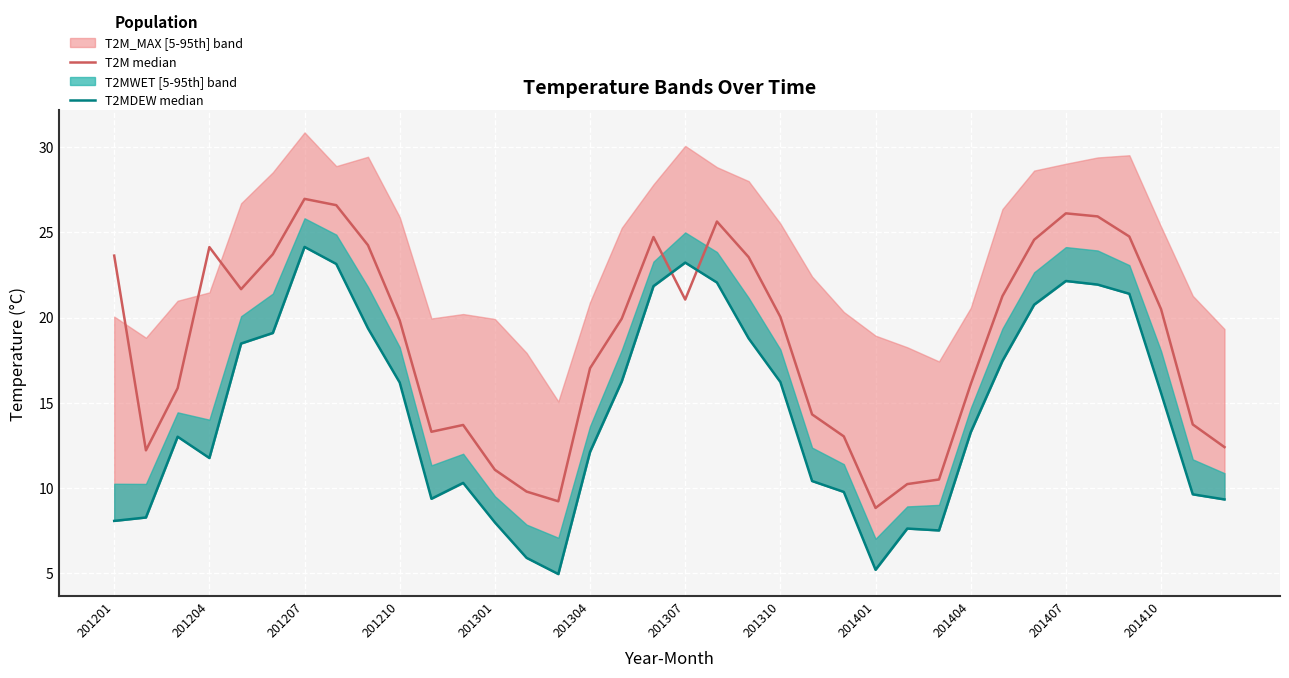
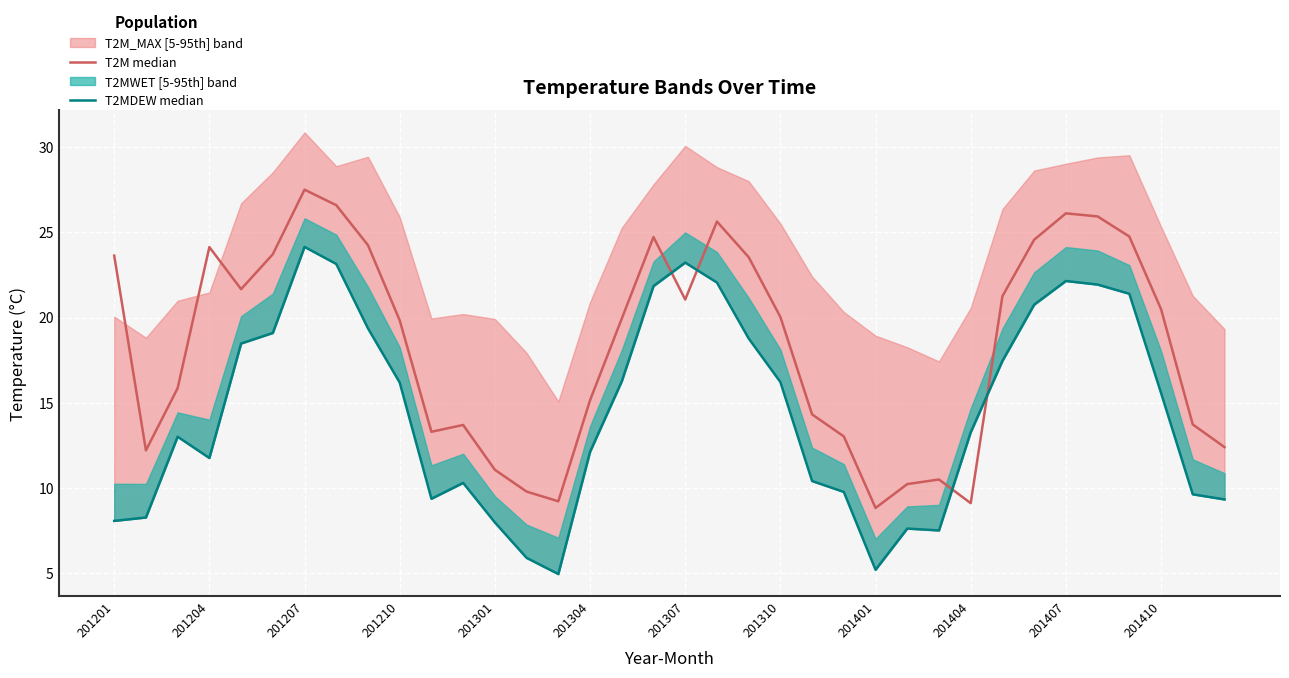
T2M median, 201207: 27.0 -> 27.5
T2M median, 201304: 17.0 -> 15.2
T2M median, 201404: 16.1 -> 9.1
